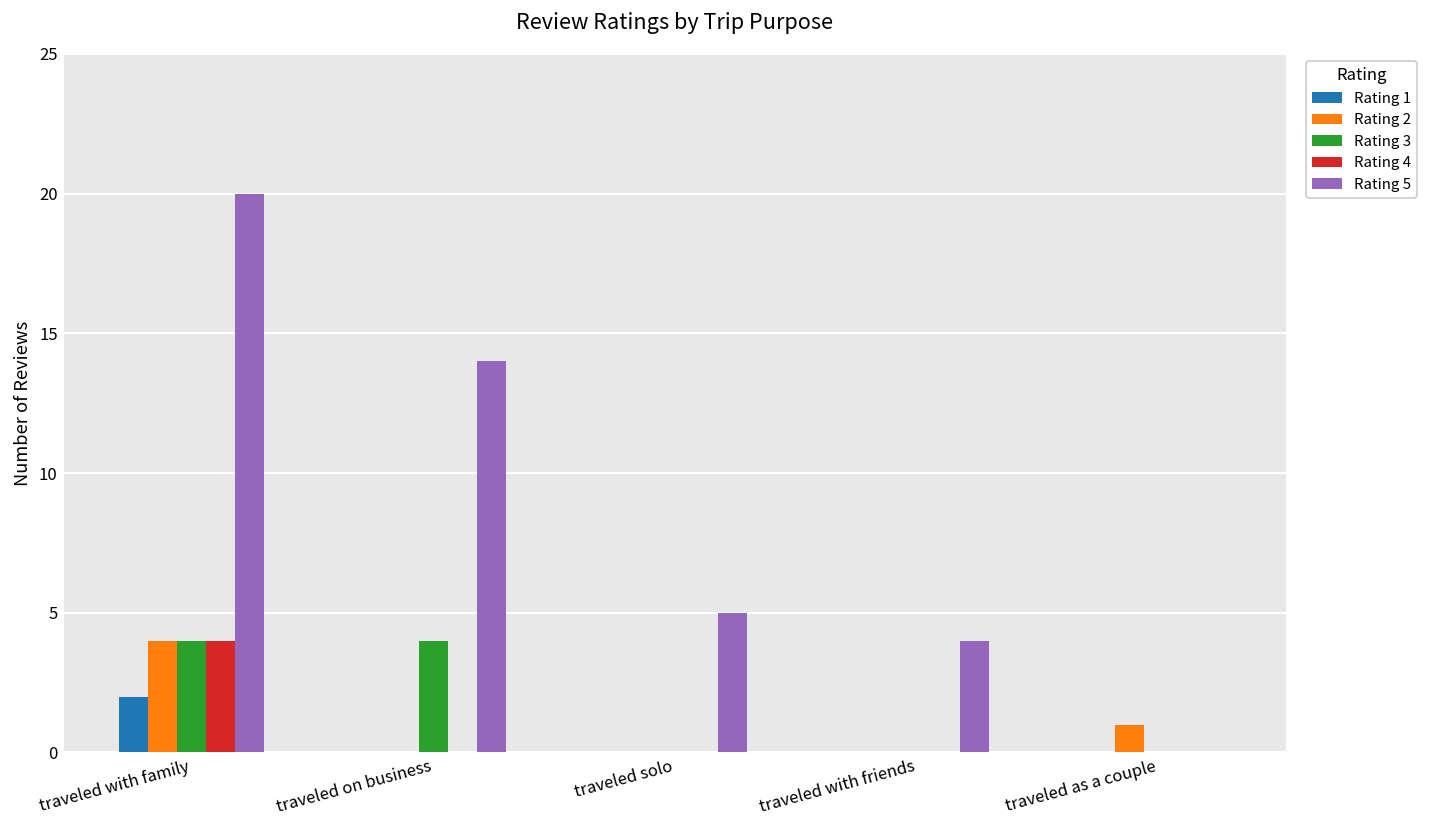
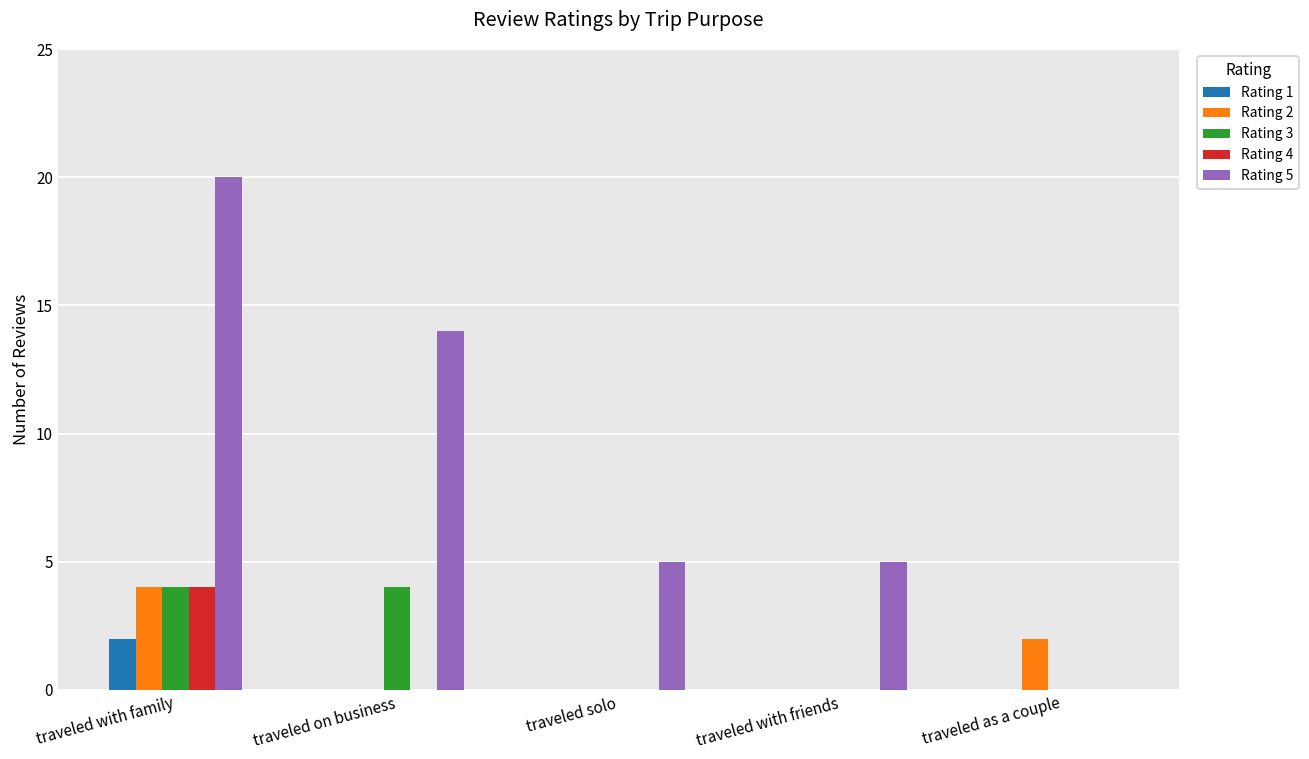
Rating 5, traveled with friends: 4 -> 5
Rating 2, traveled as a couple: 1 -> 2
